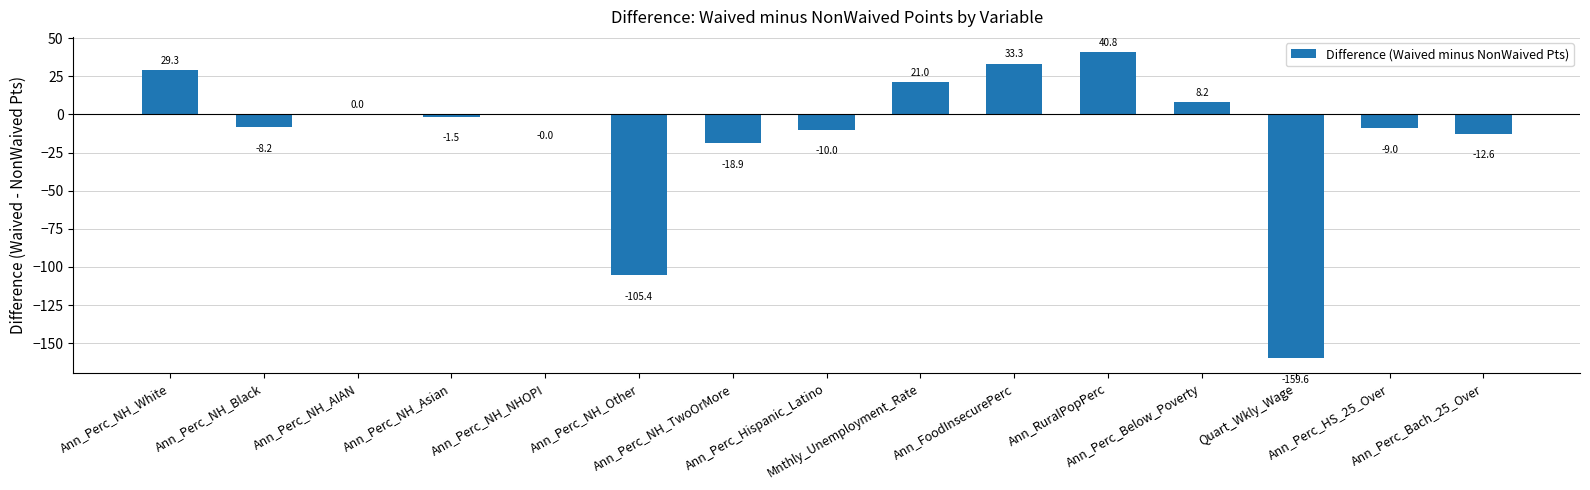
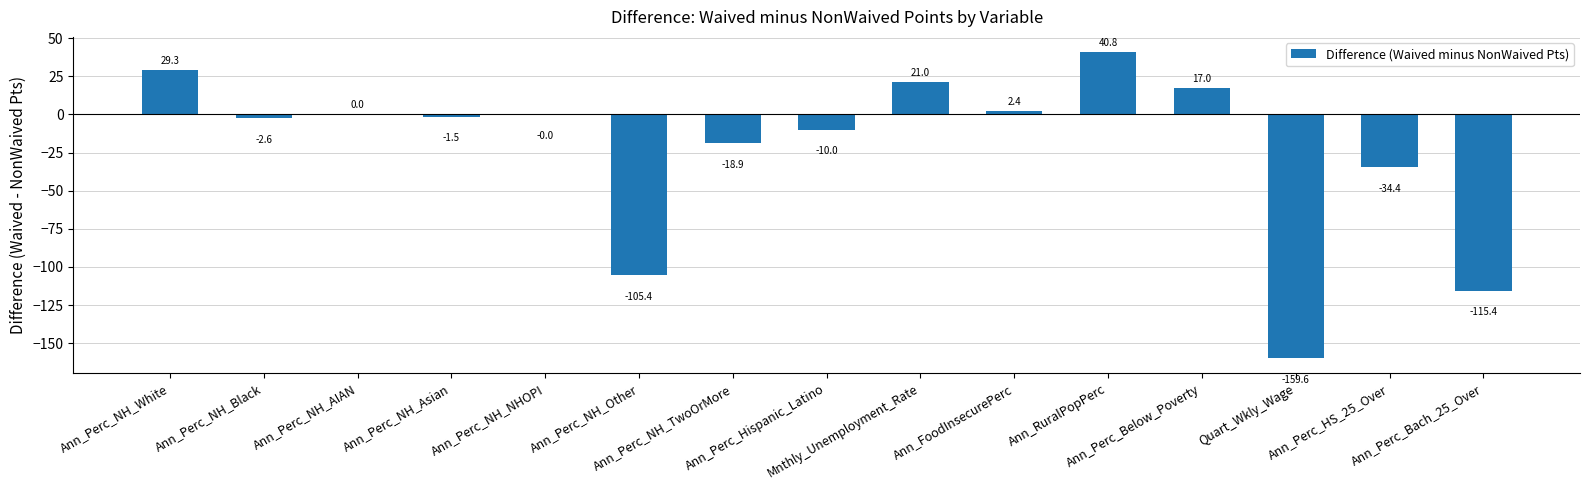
Ann_Perc_NH_Black: -8.2 -> -2.6
Ann_FoodInsecurePerc: 33.3 -> 2.4
Ann_Perc_Below_Poverty: 8.2 -> 17.0
Ann_Perc_HS_25_Over: -9.0 -> -34.4
Ann_Perc_Bach_25_Over: -12.6 -> -115.4
